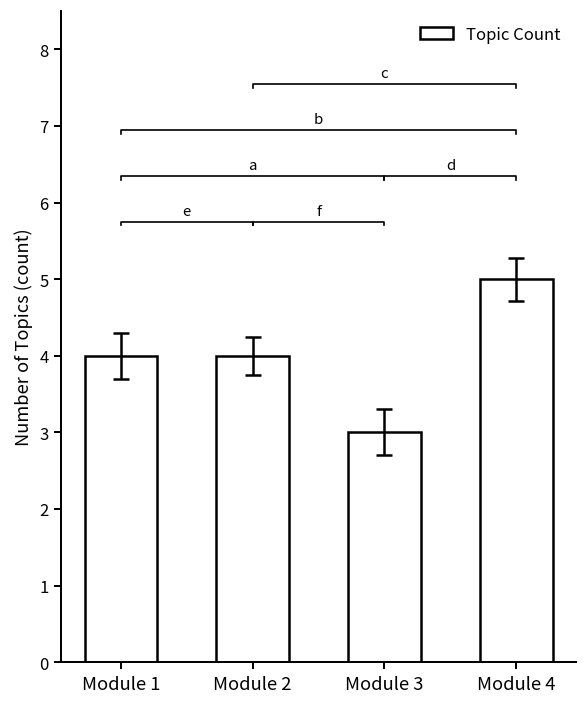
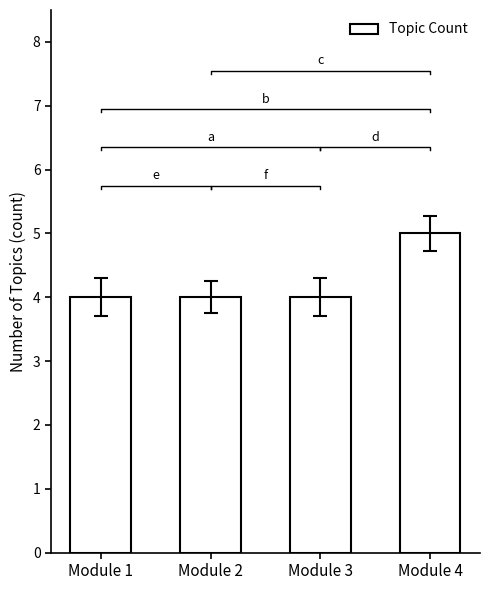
Topic Count, Module 3: 3 -> 4
